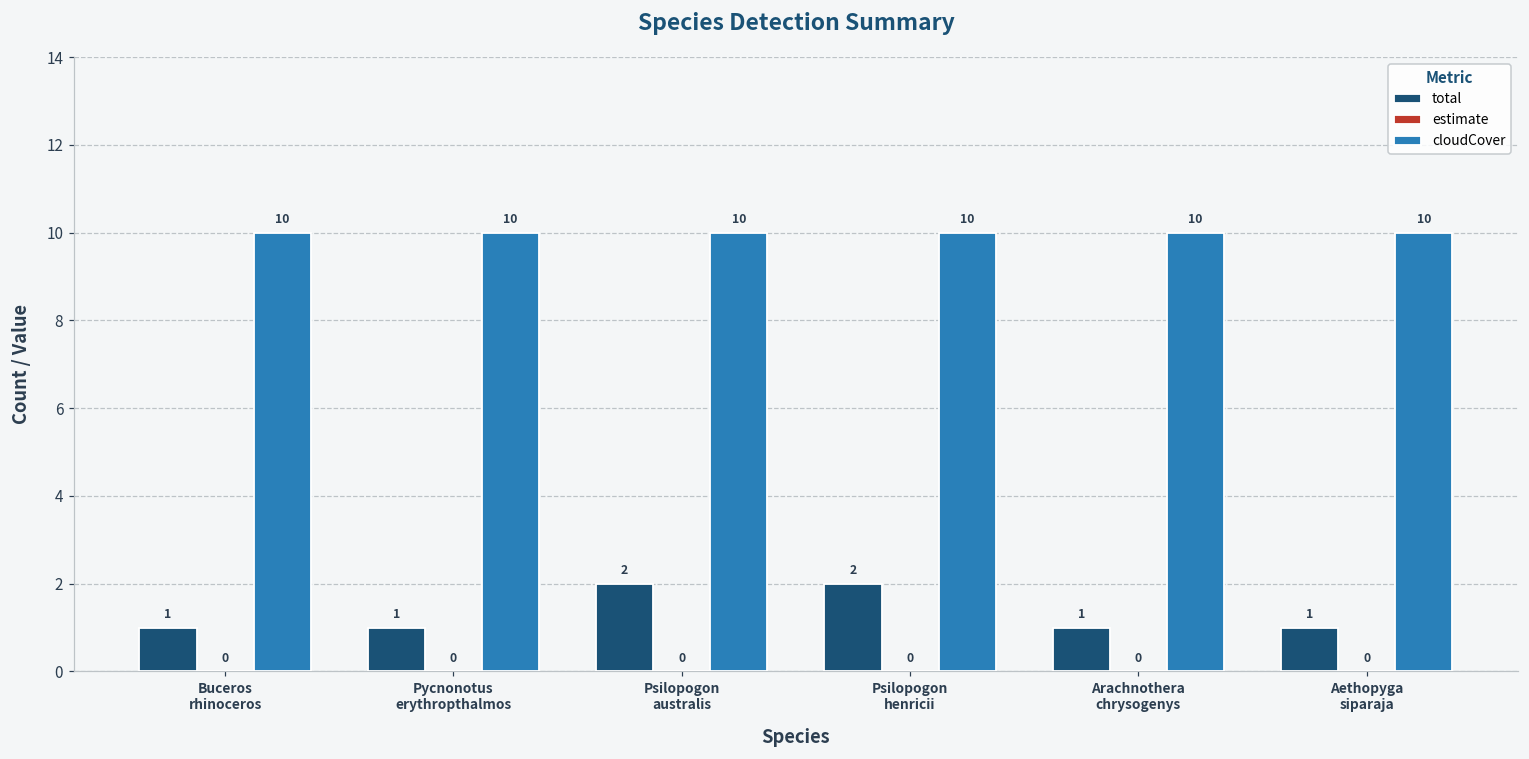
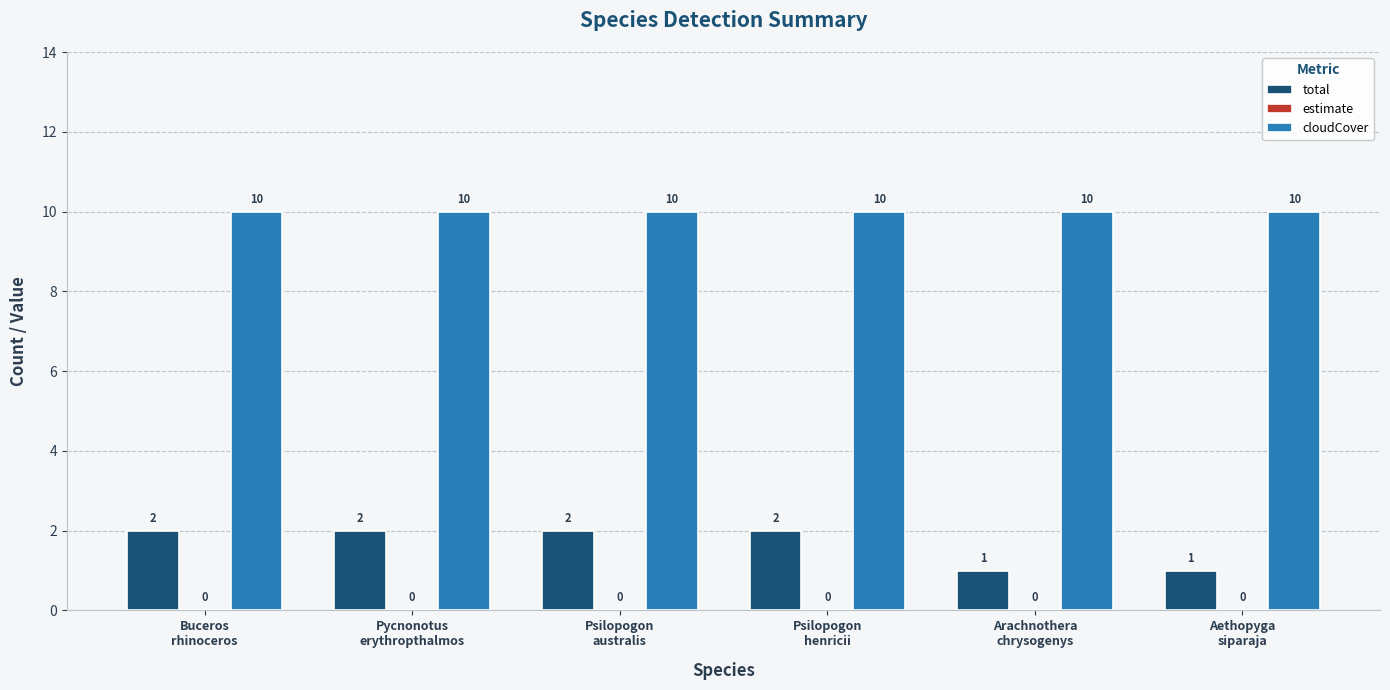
total, Buceros rhinoceros: 1 -> 2
total, Pycnonotus erythropthalmos: 1 -> 2
